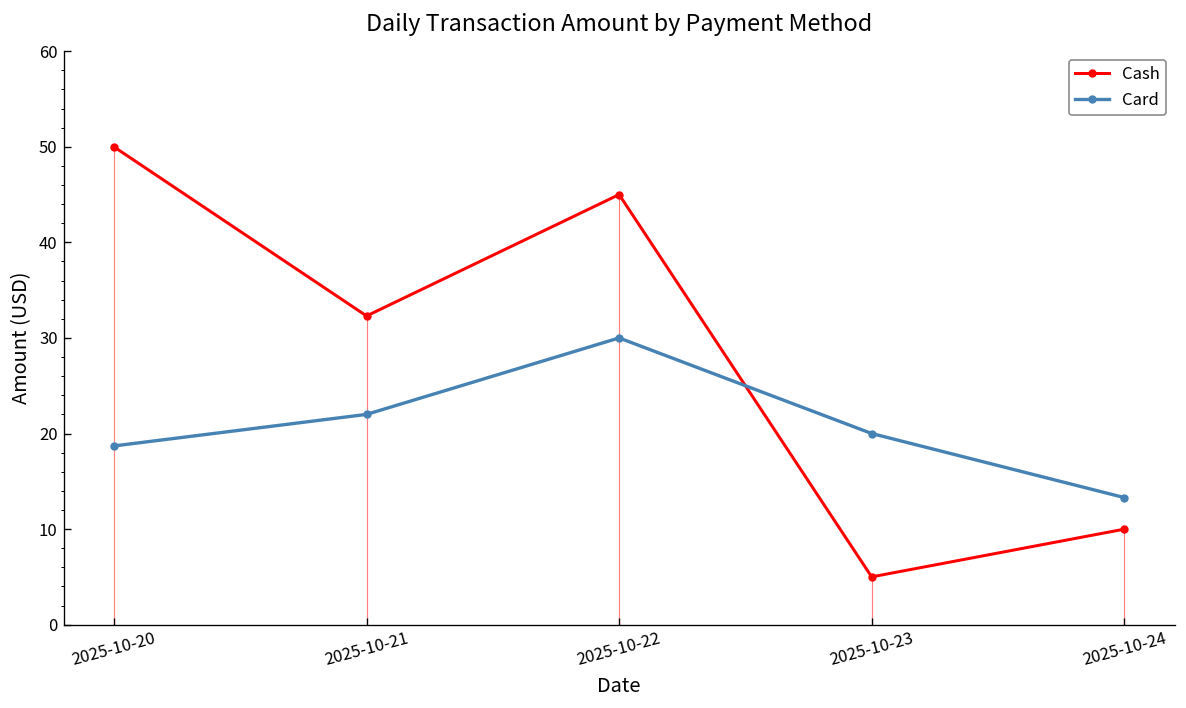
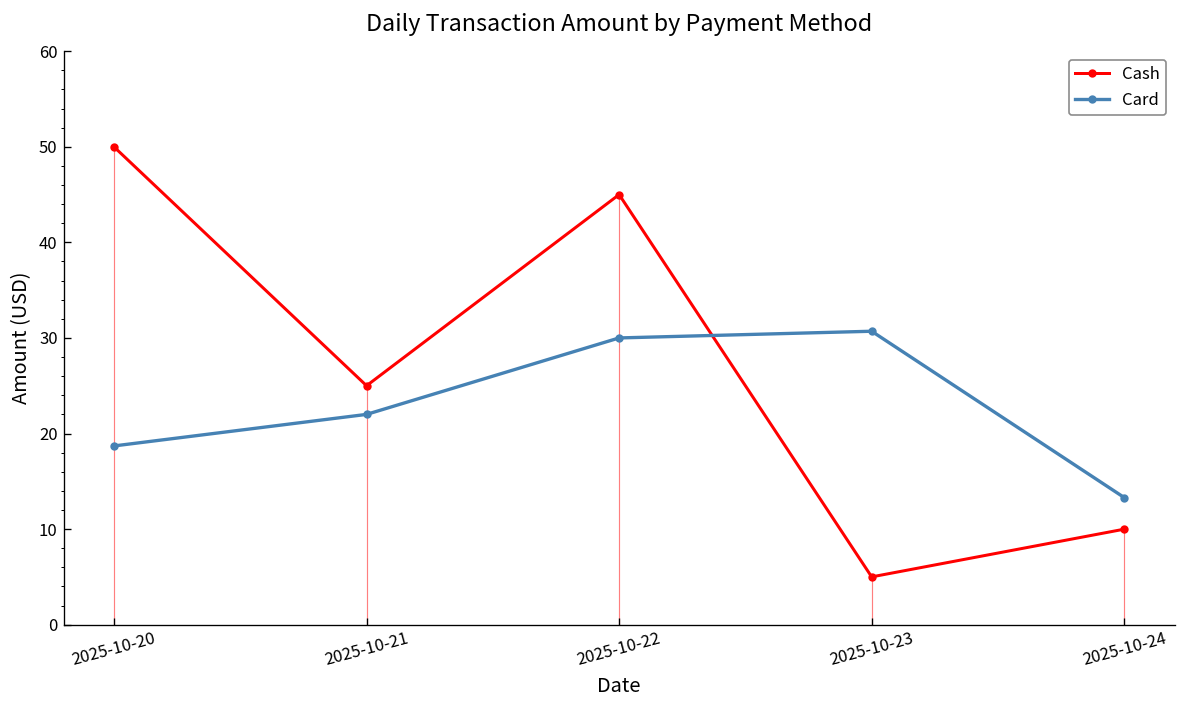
Cash, 2025-10-21: 32 -> 25
Card, 2025-10-23: 20 -> 31
